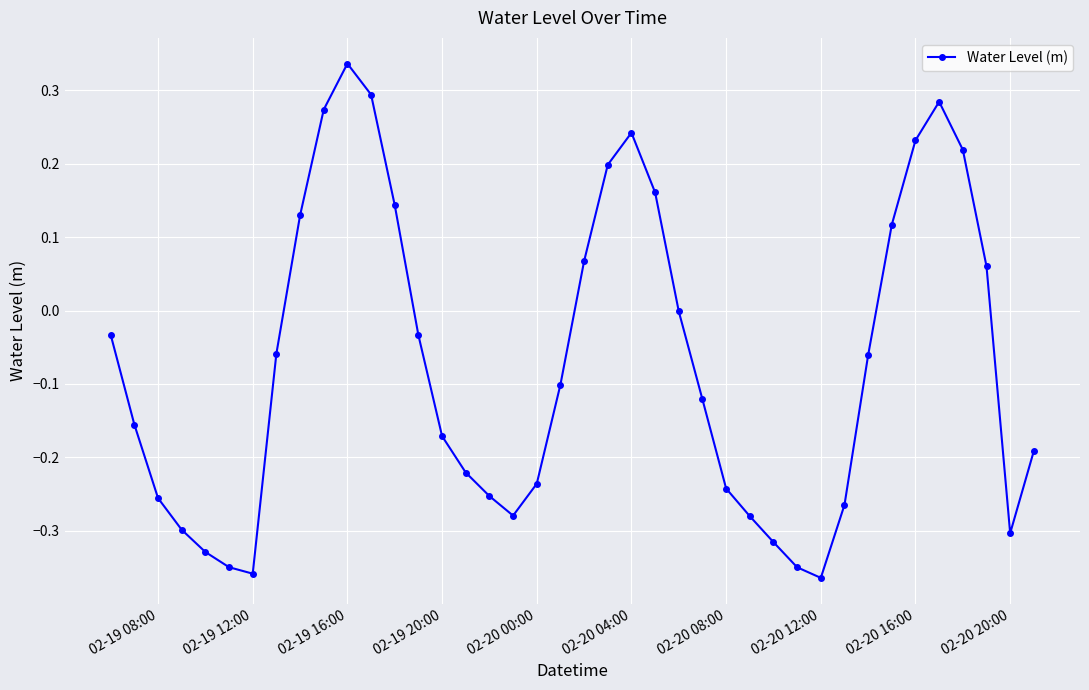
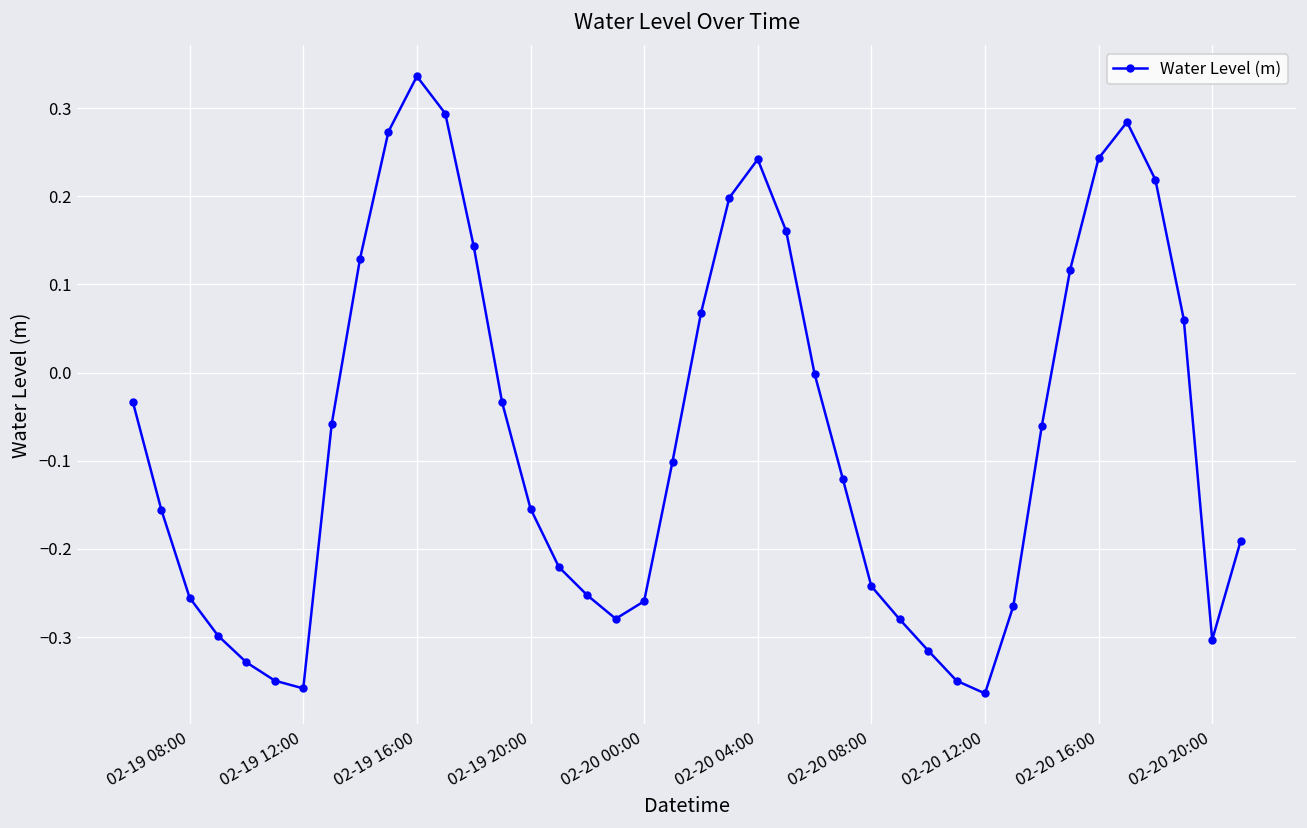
02-19 20:00: -0.17 -> -0.15
02-20 00:00: -0.24 -> -0.26
02-20 16:00: 0.23 -> 0.24
